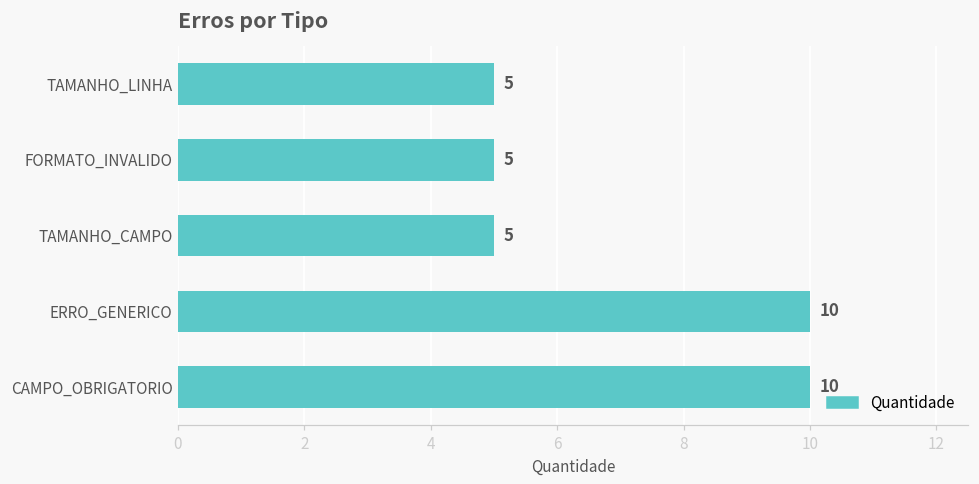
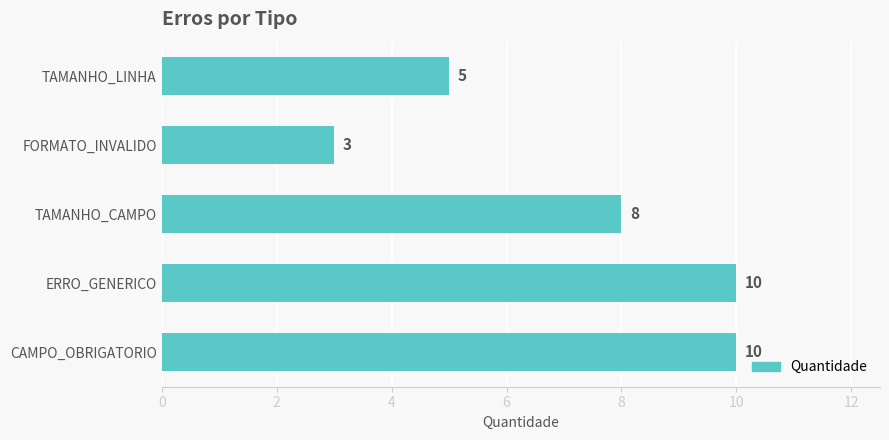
FORMATO_INVALIDO: 5 -> 3
TAMANHO_CAMPO: 5 -> 8
